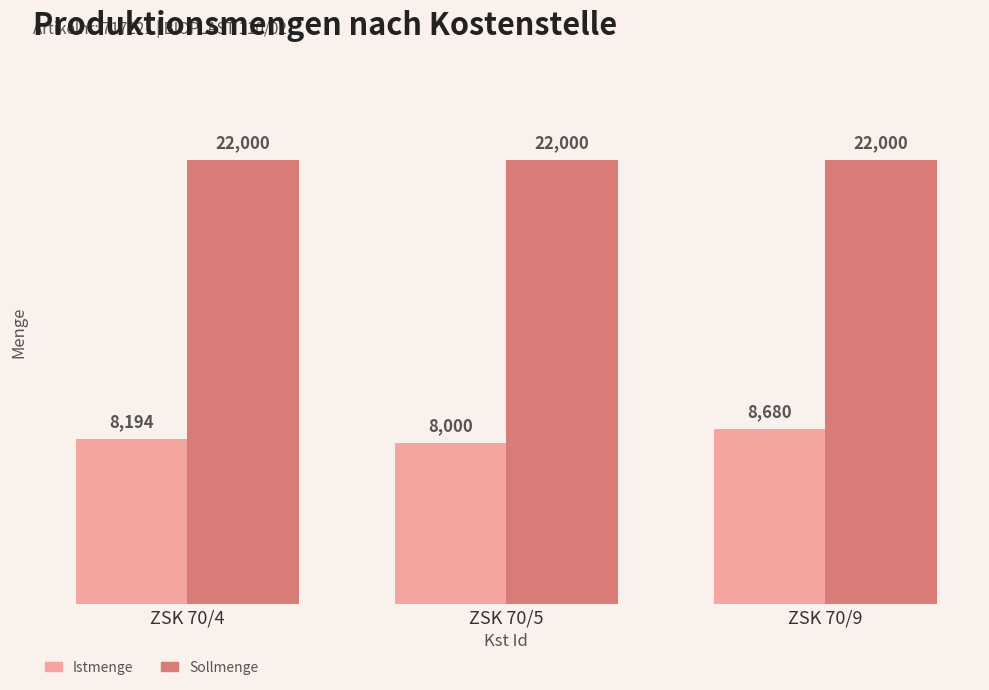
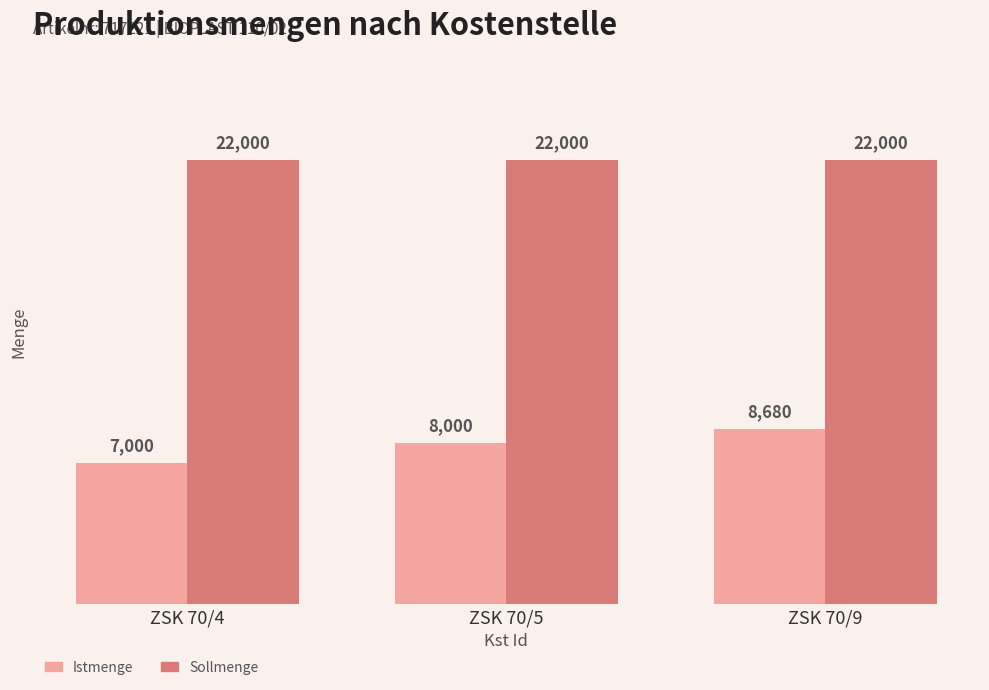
Istmenge, ZSK 70/4: 8,194 -> 7,000
